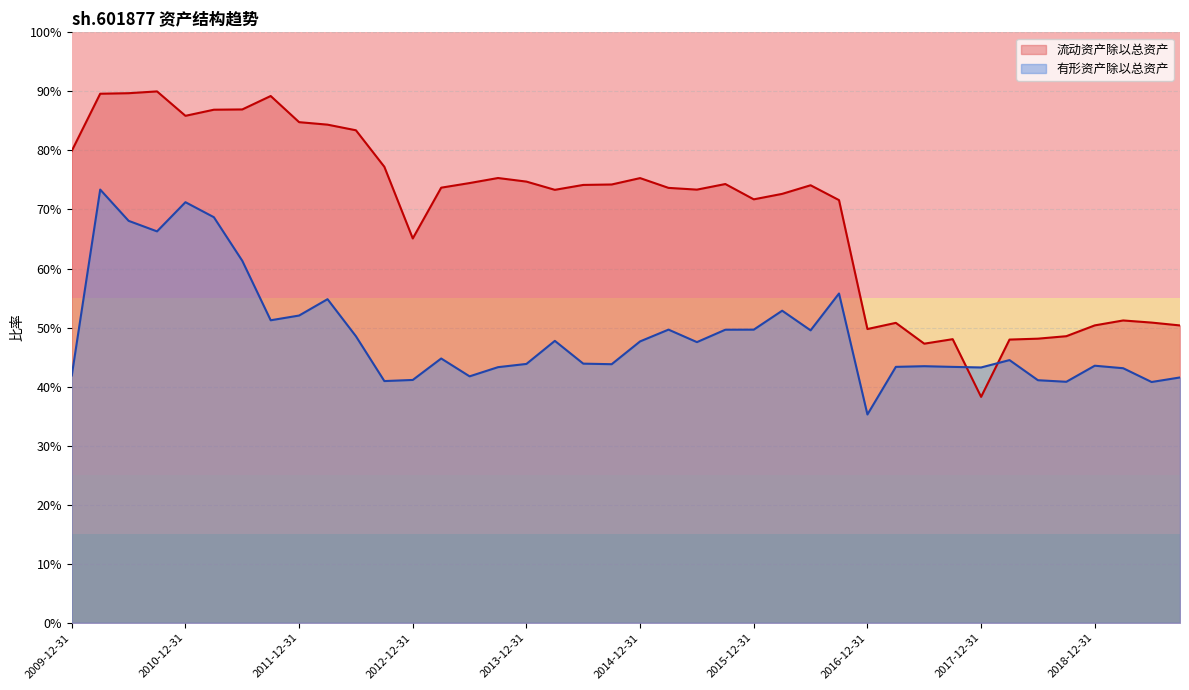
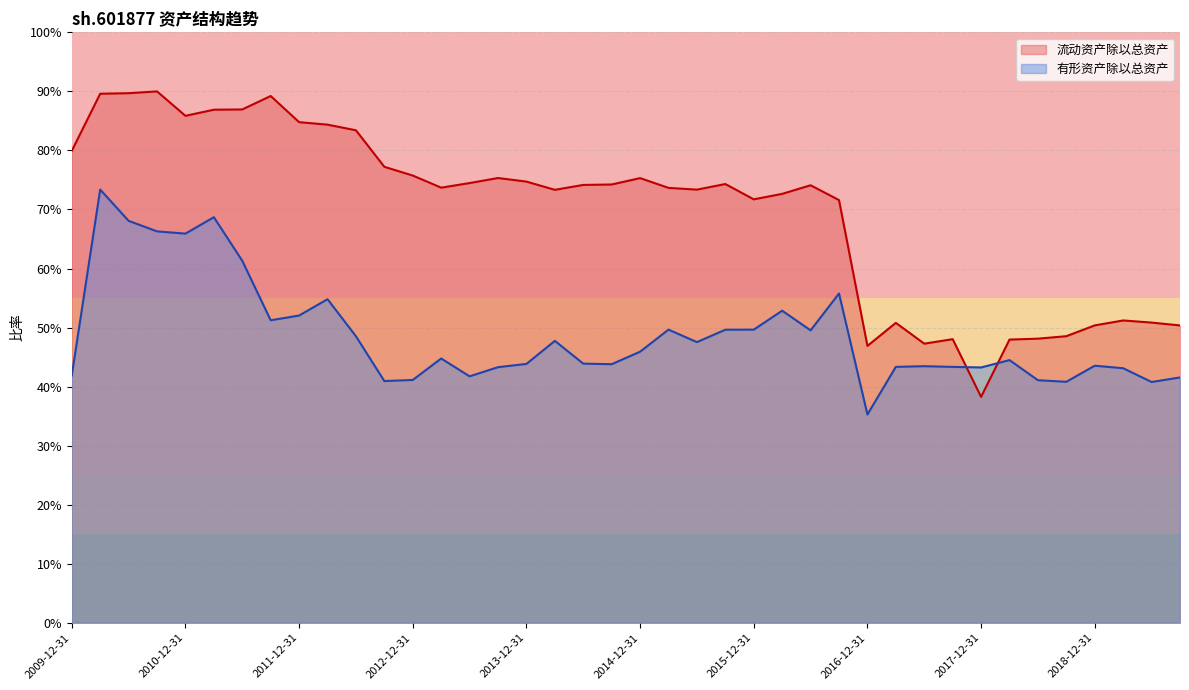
有形资产除以总资产, 2010-12-31: 71% -> 66%
流动资产除以总资产, 2012-12-31: 65% -> 76%
有形资产除以总资产, 2014-12-31: 48% -> 46%
流动资产除以总资产, 2016-12-31: 50% -> 47%
